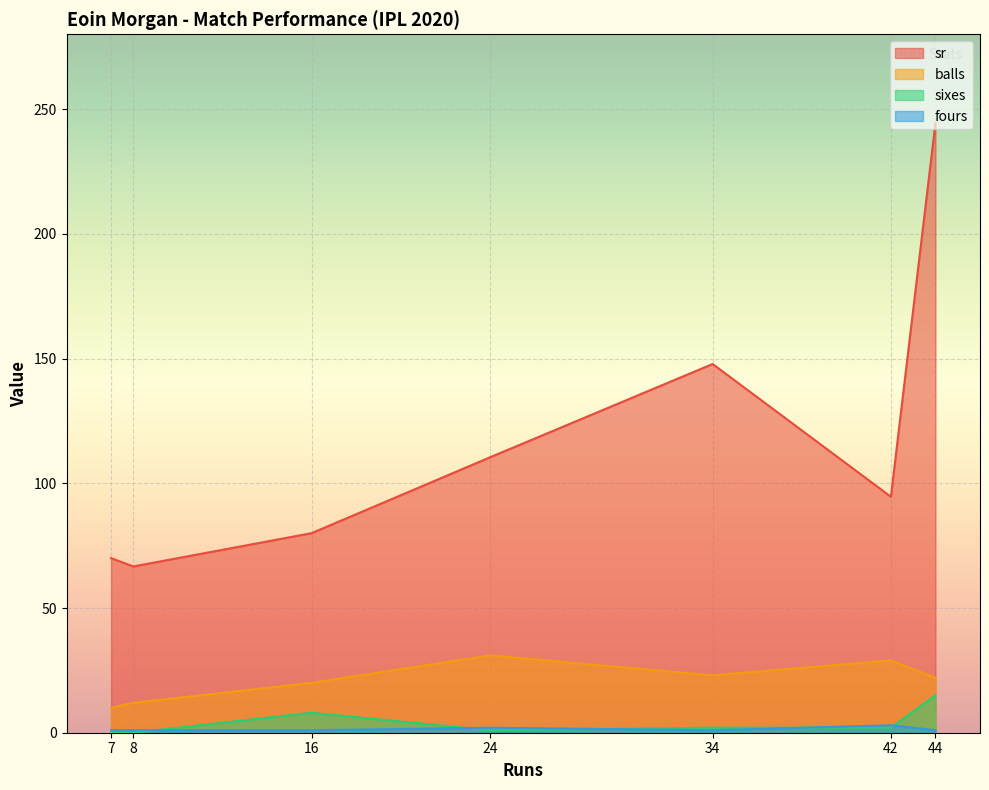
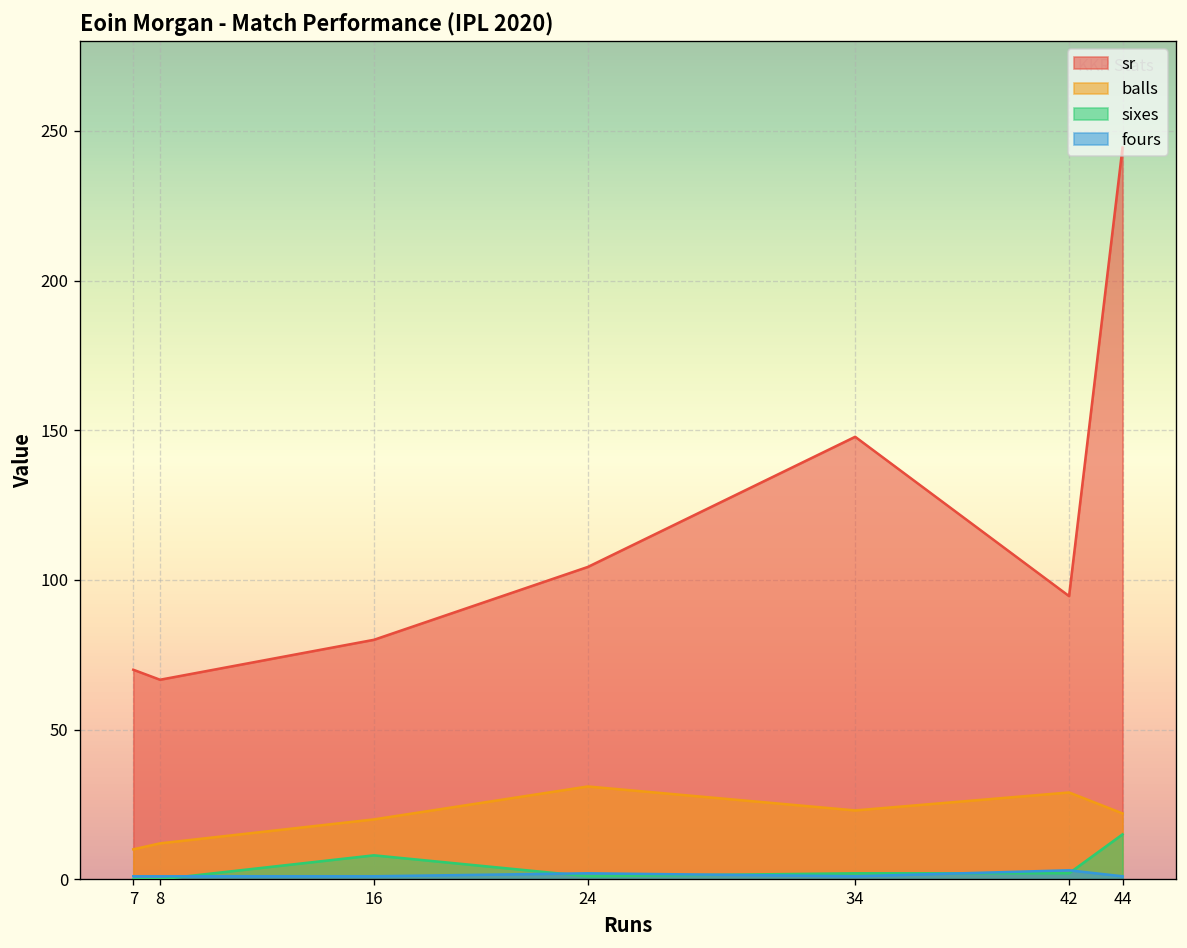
sr, 24: 110 -> 104
